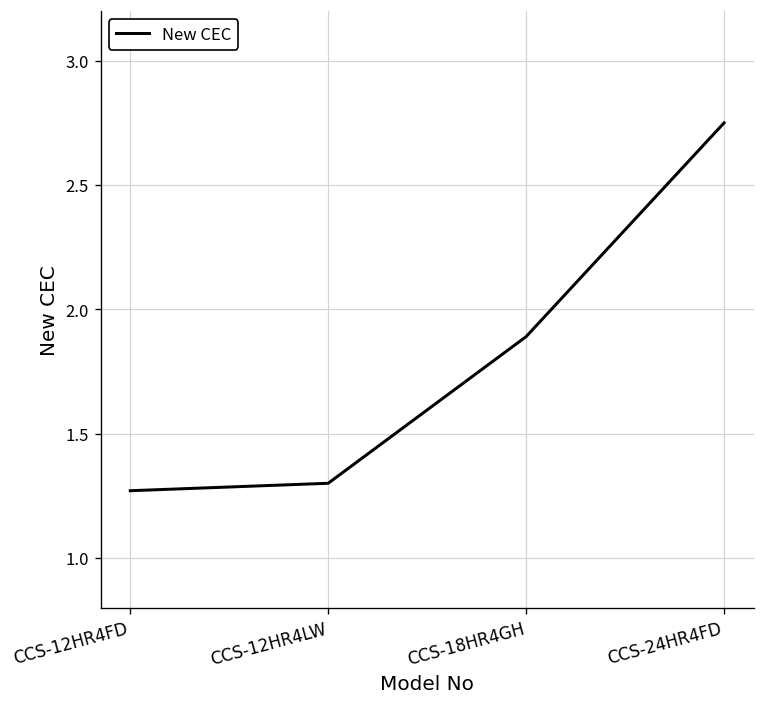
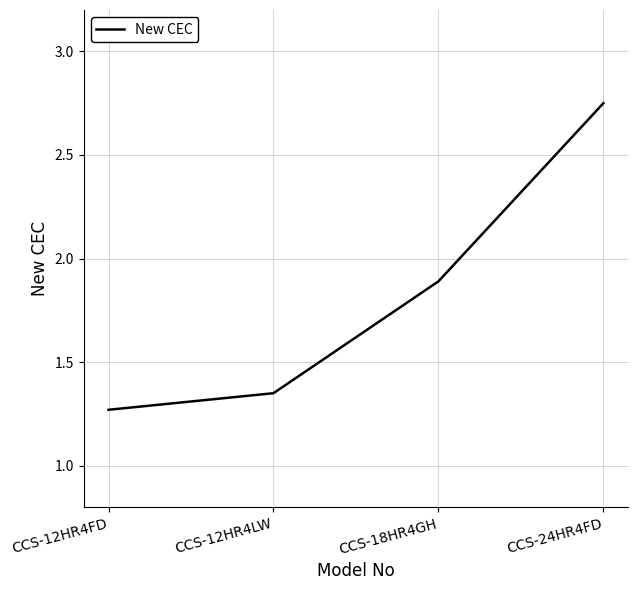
CCS-12HR4LW: 1.30 -> 1.35
